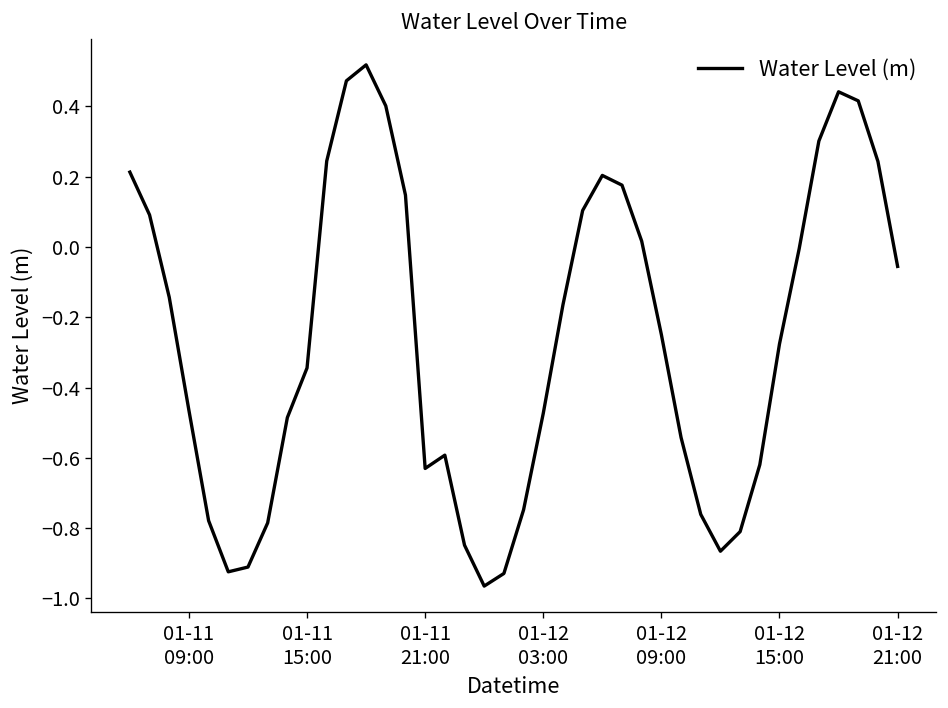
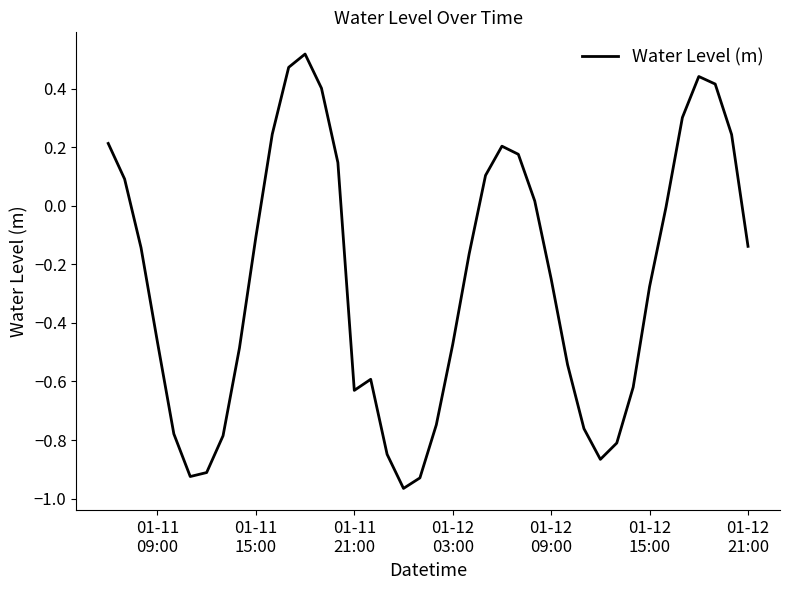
01-11 15:00: -0.34 -> -0.11
01-12 21:00: -0.06 -> -0.14
